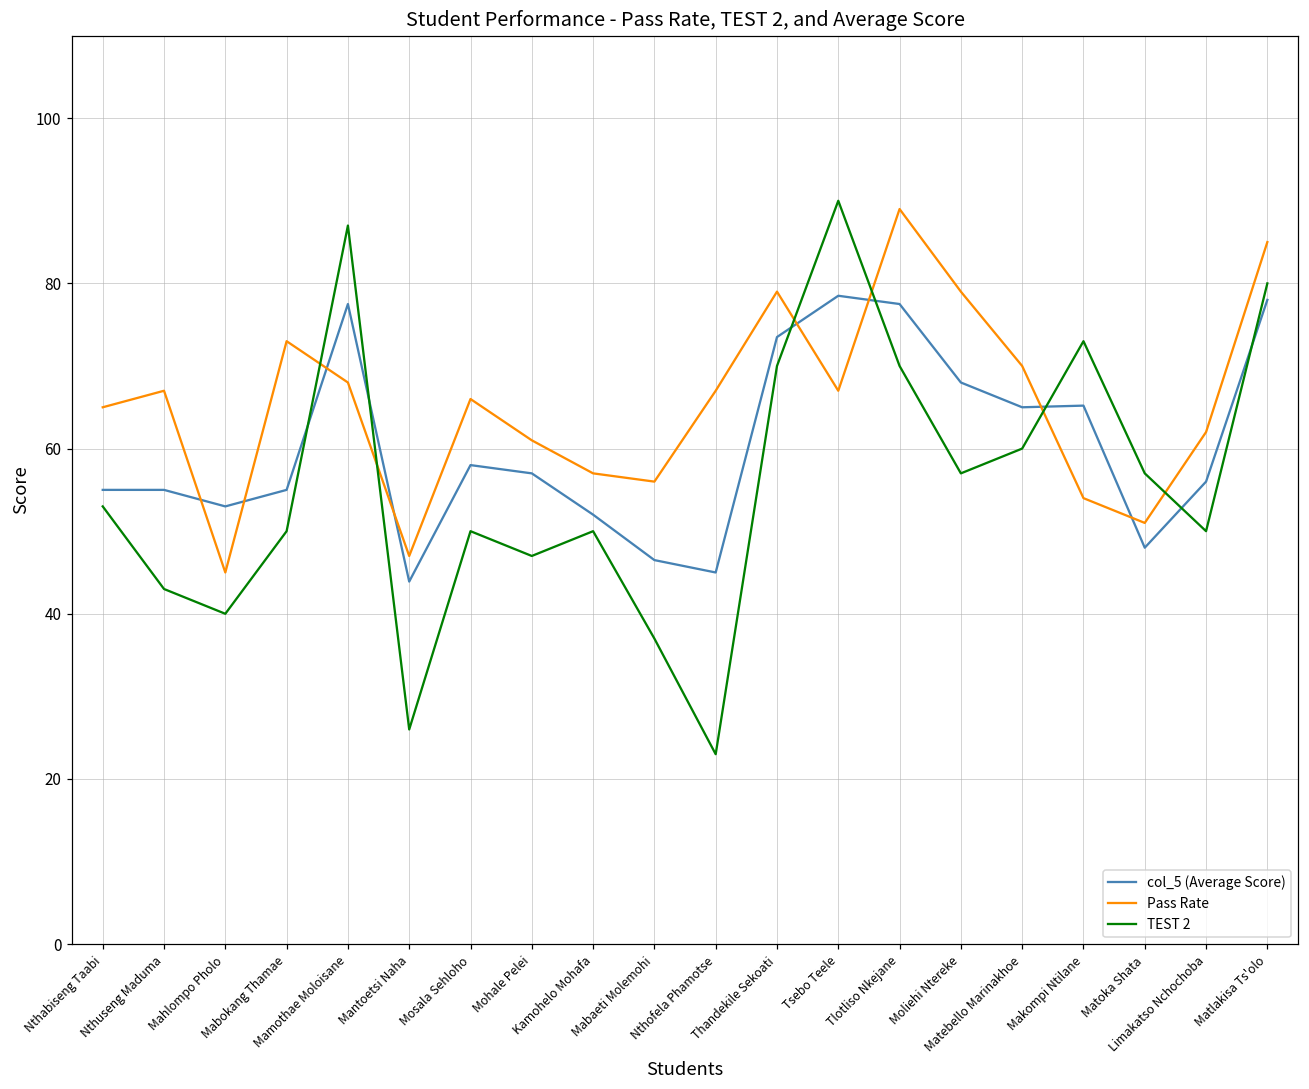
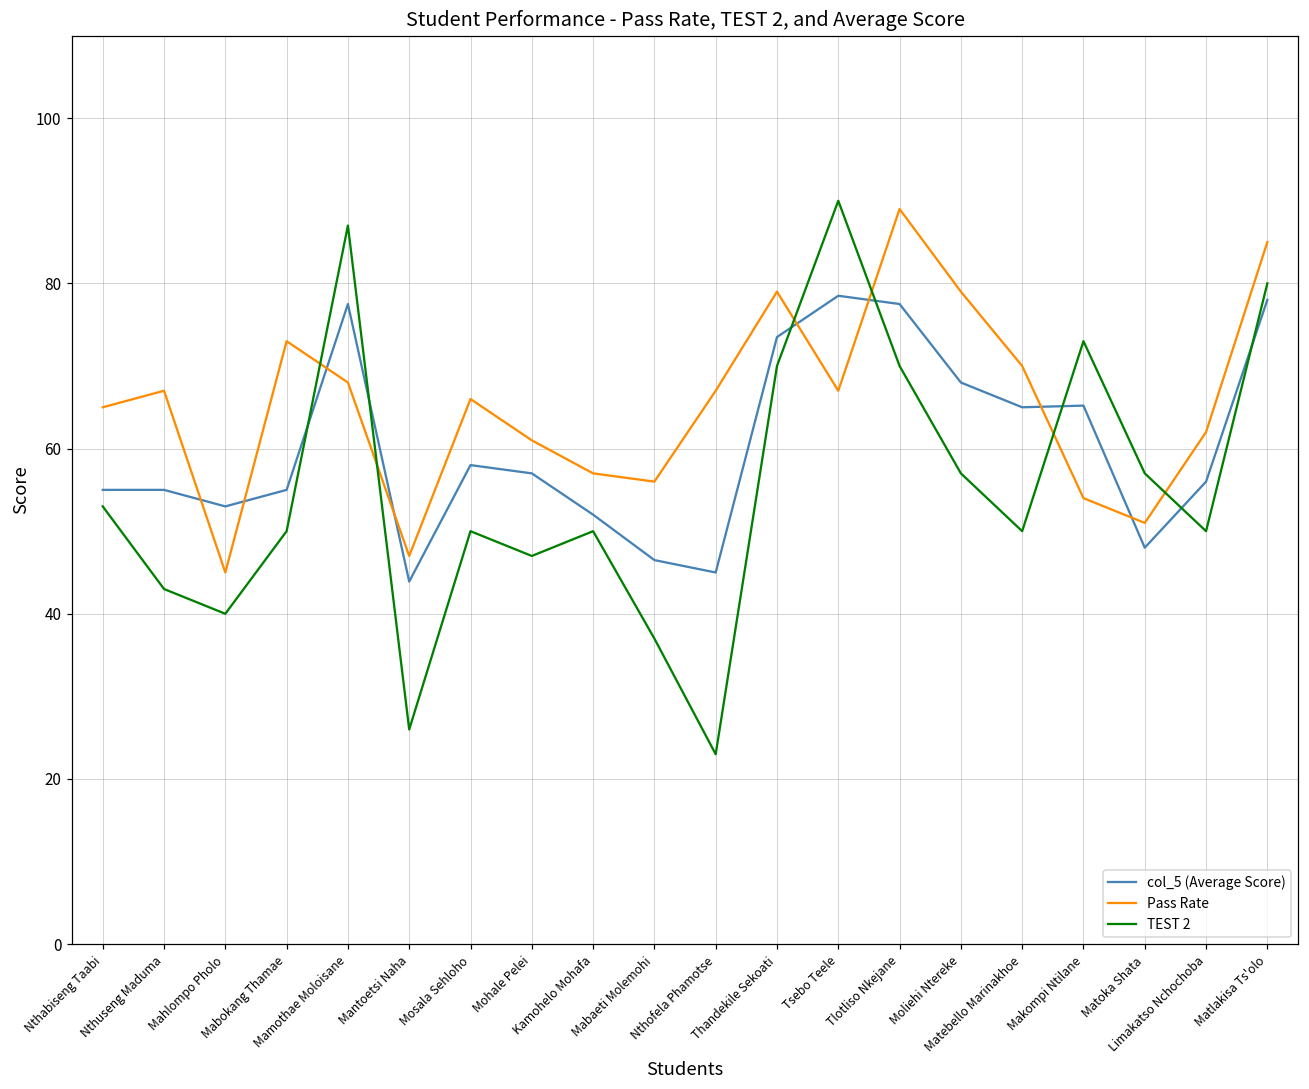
TEST 2, Matebello Marinakhoe: 60 -> 50
